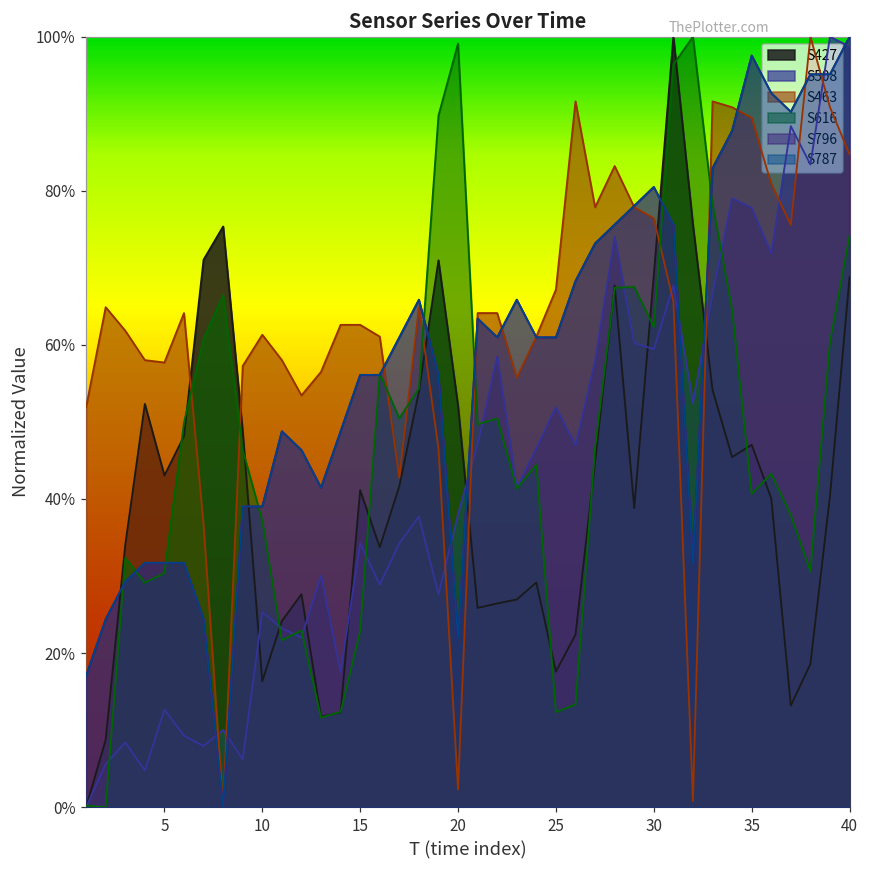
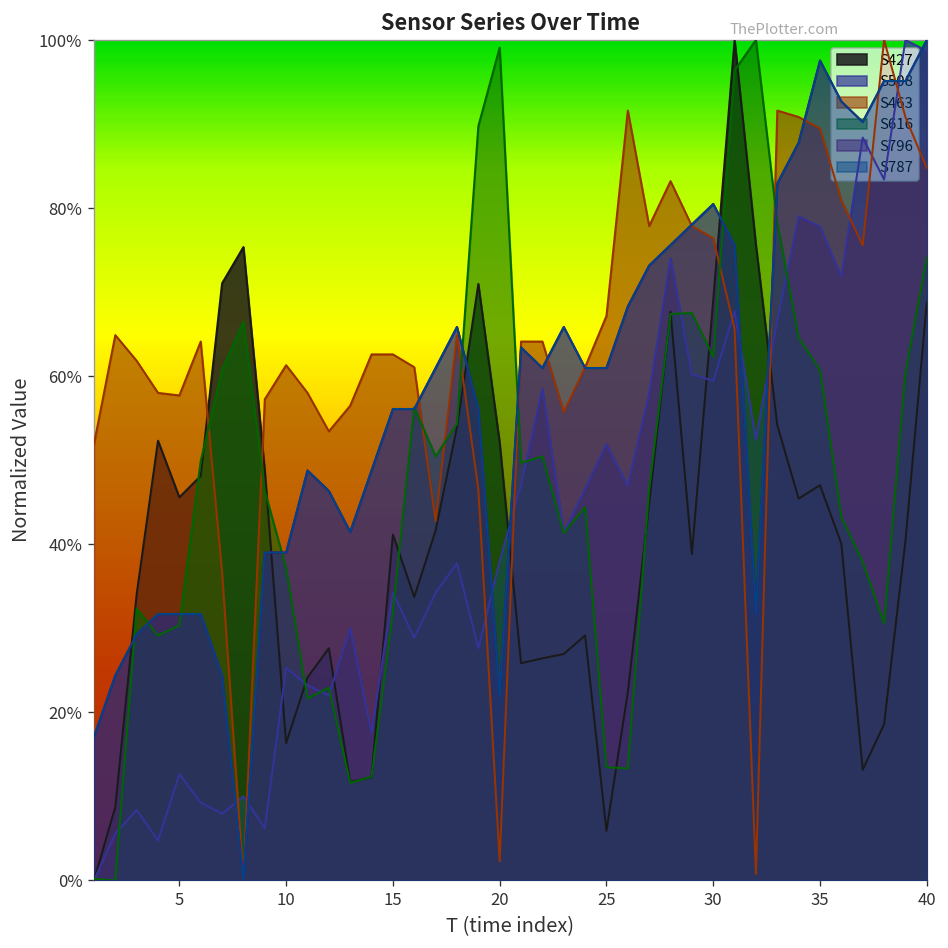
S427, 5: 43% -> 46%
S616, 15: 23% -> 32%
S427, 25: 18% -> 6%
S616, 25: 12% -> 13%
S616, 35: 41% -> 61%
